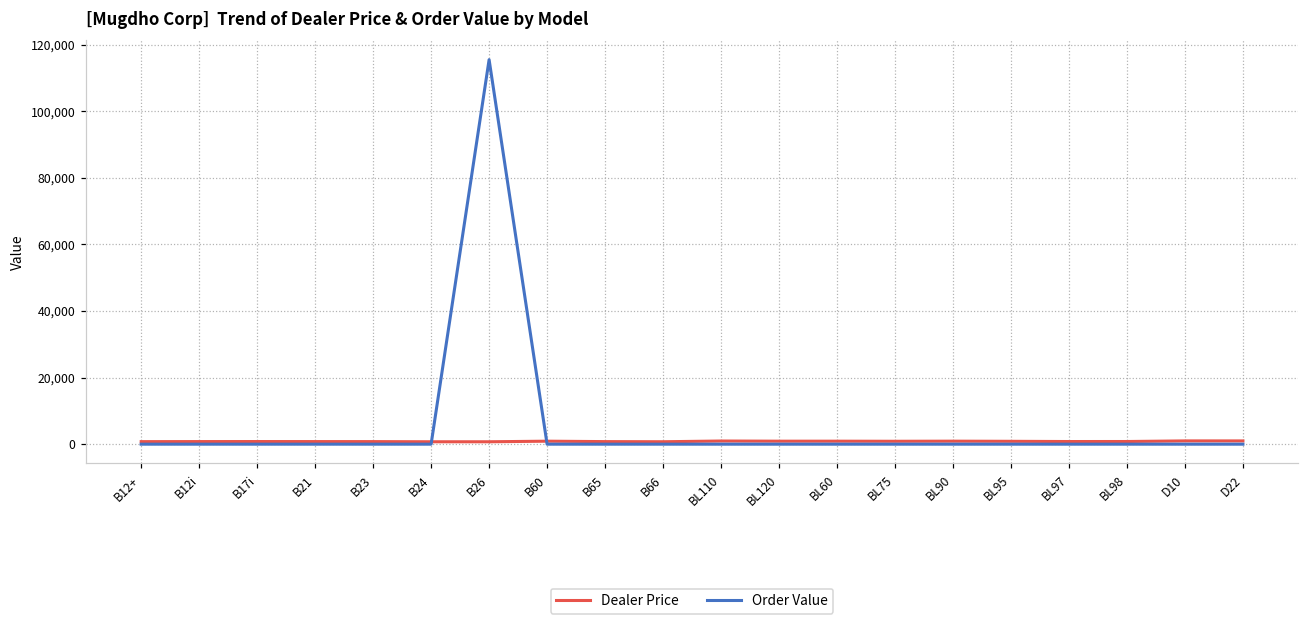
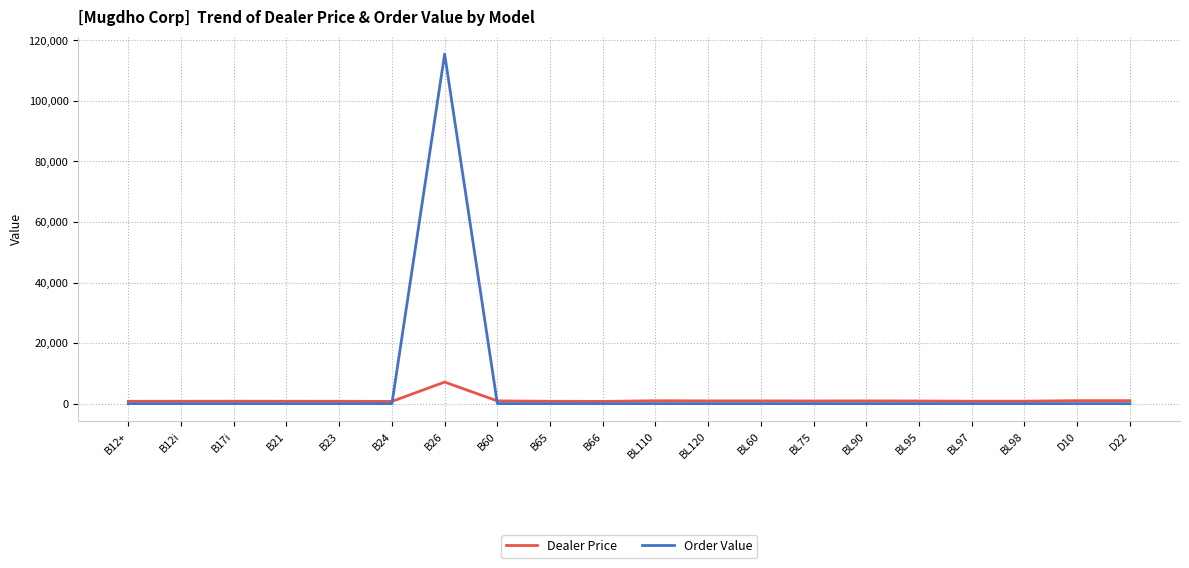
Dealer Price, B26: 1,000 -> 7,000
